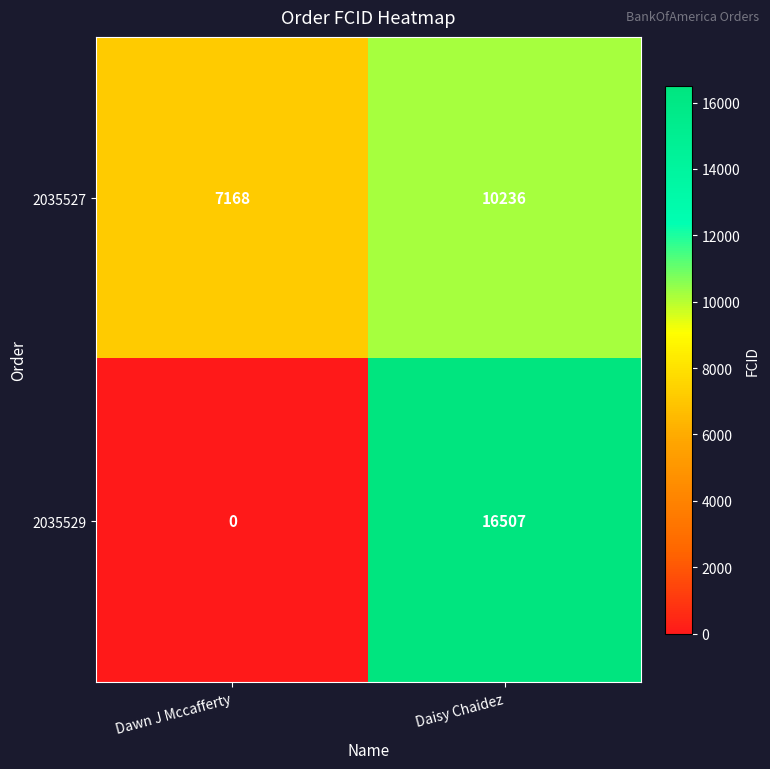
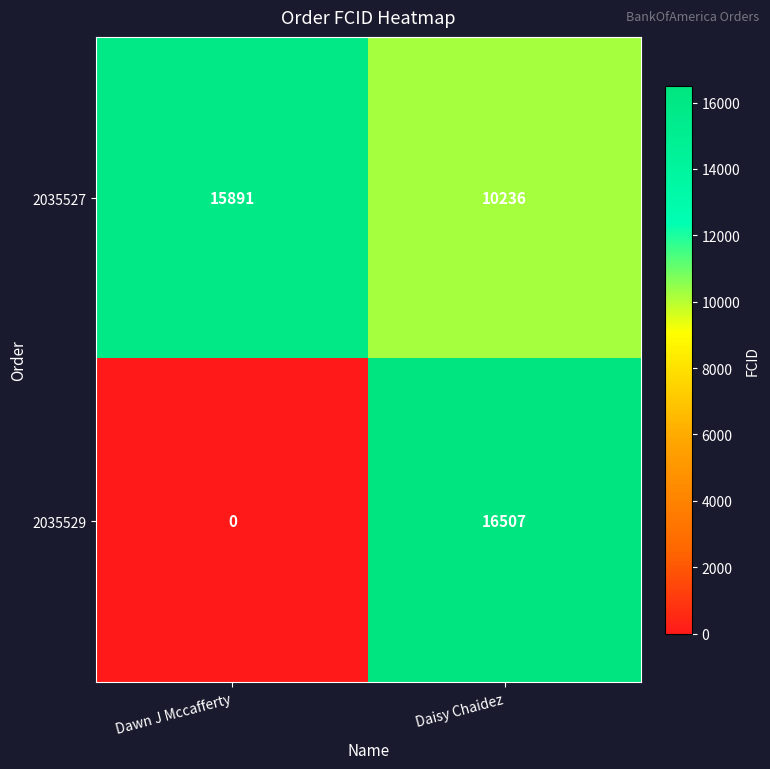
2035527, Dawn J Mccafferty: 7168 -> 15891
